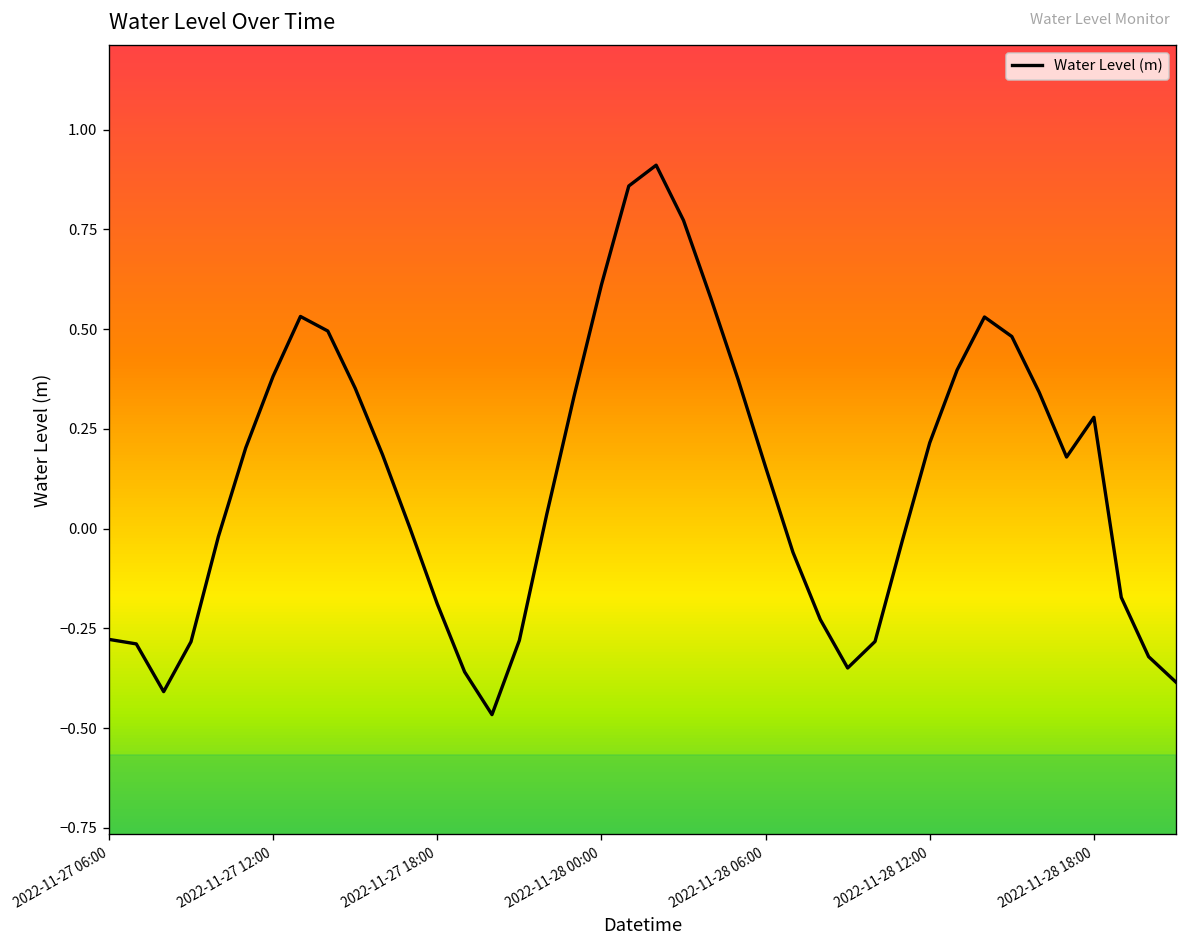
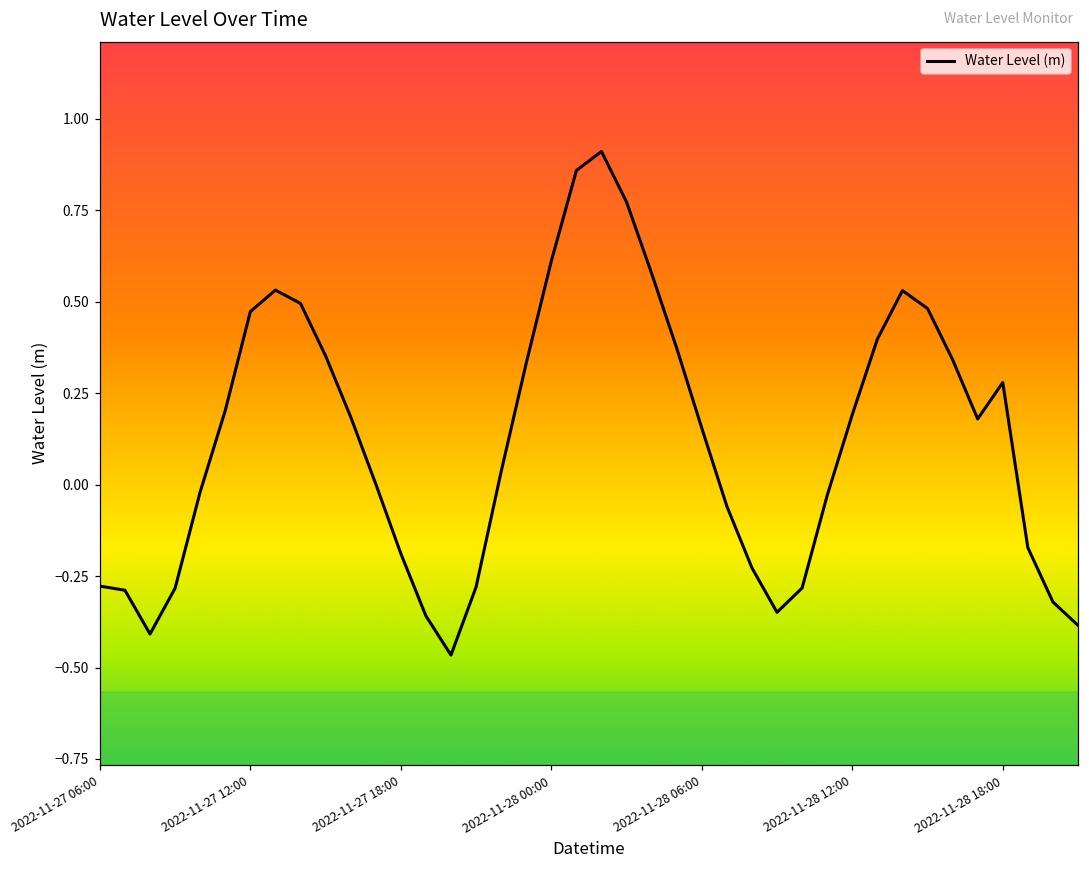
2022-11-27 12:00: 0.38 -> 0.47
2022-11-28 12:00: 0.22 -> 0.19
